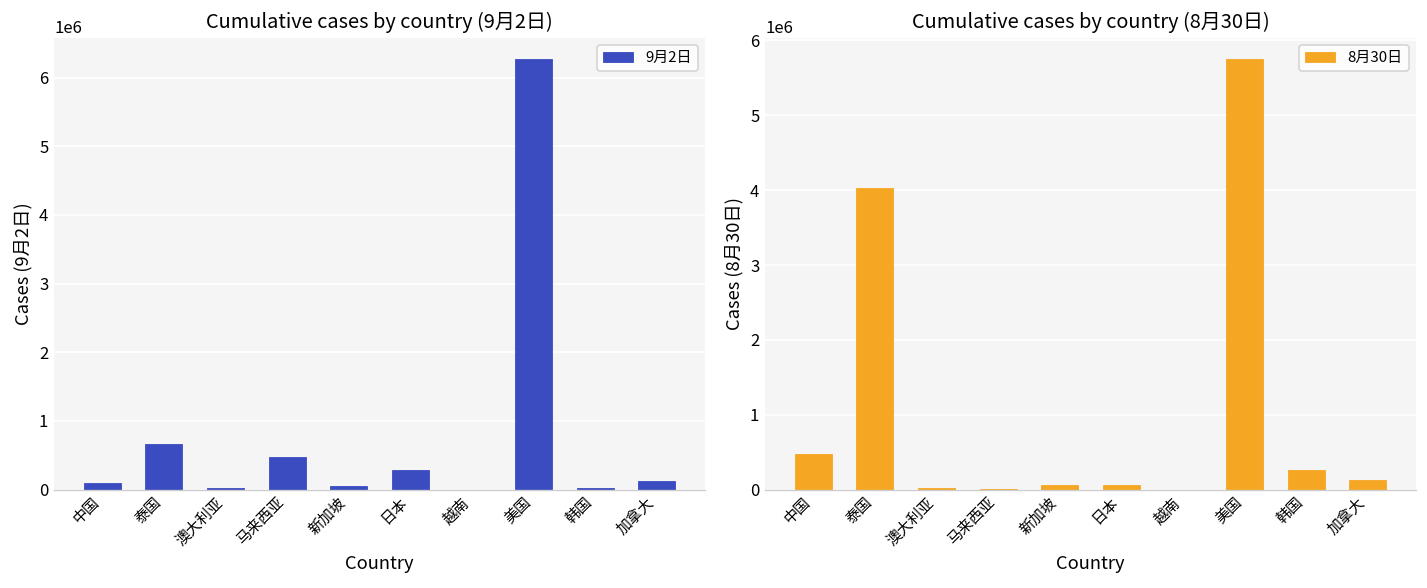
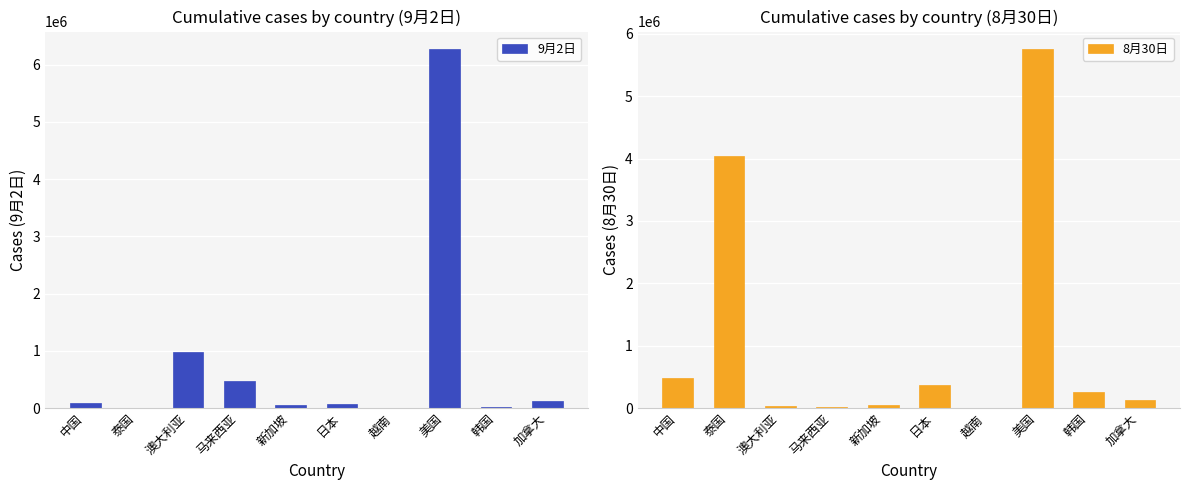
Cumulative cases by country (9月2日), 泰国: 700000 -> 0
Cumulative cases by country (9月2日), 澳大利亚: 0 -> 1000000
Cumulative cases by country (9月2日), 日本: 300000 -> 100000
Cumulative cases by country (8月30日), 日本: 100000 -> 400000
